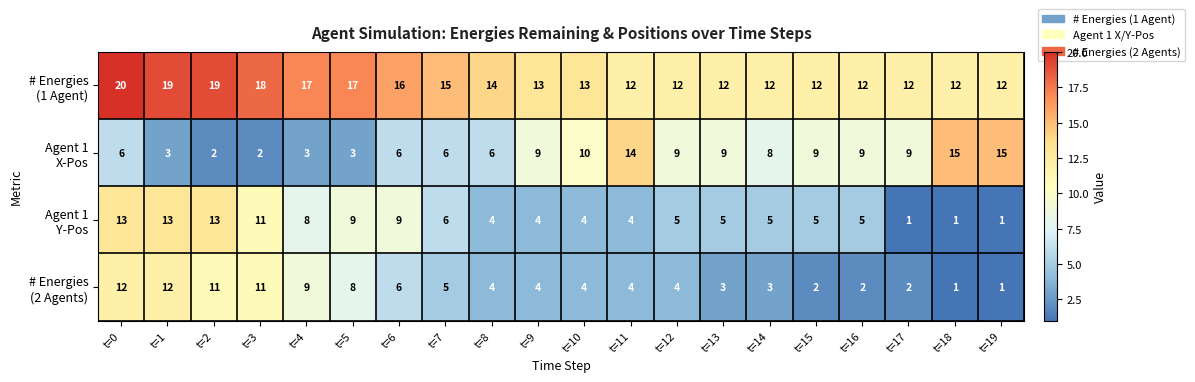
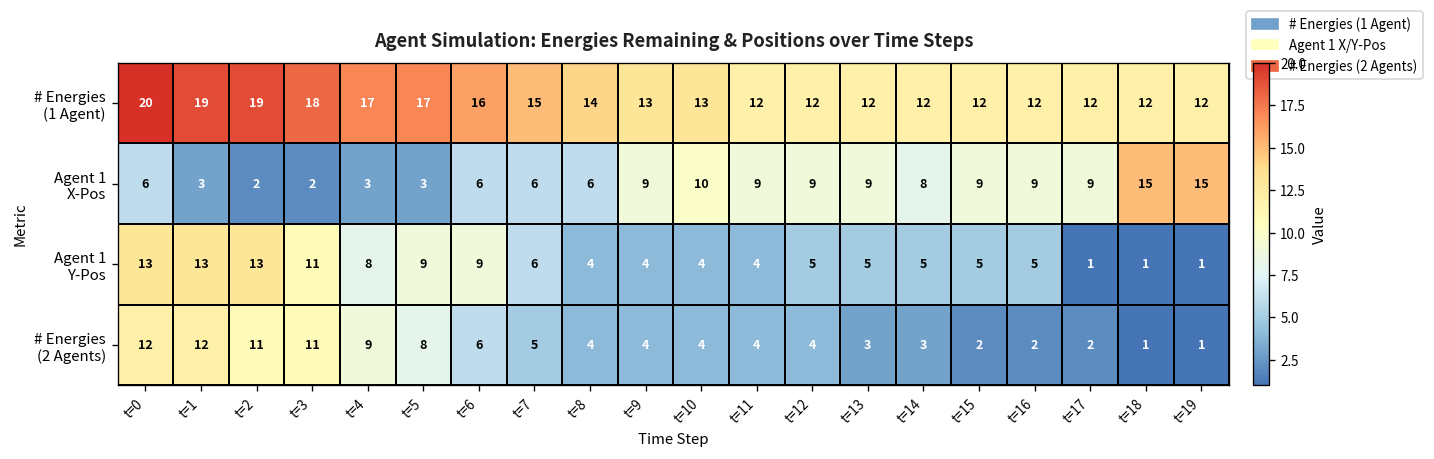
Agent 1 X-Pos, t=11: 14 -> 9
